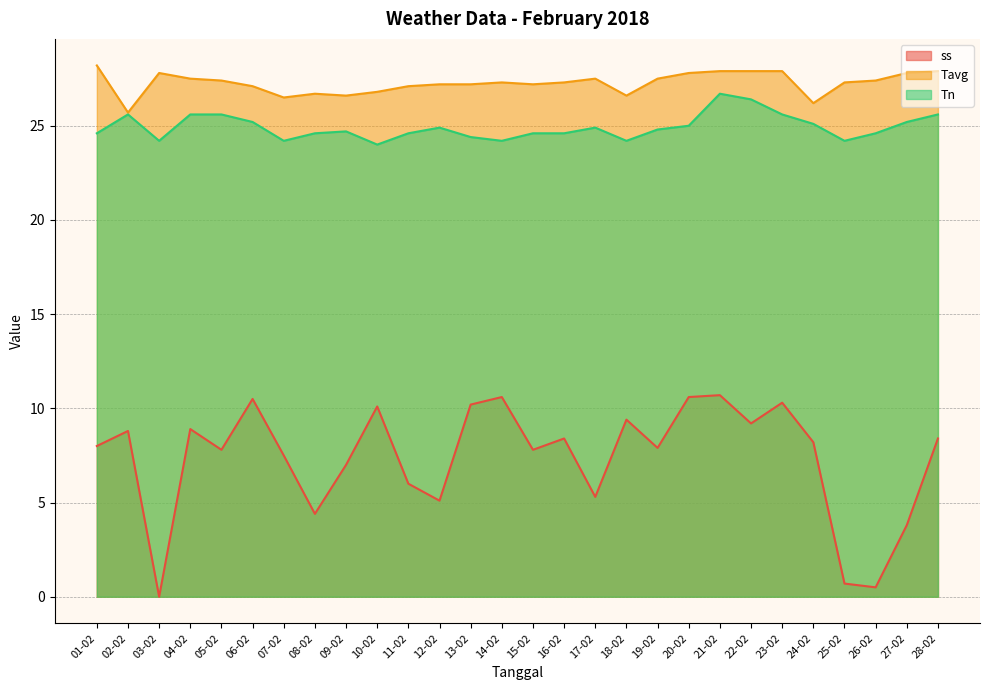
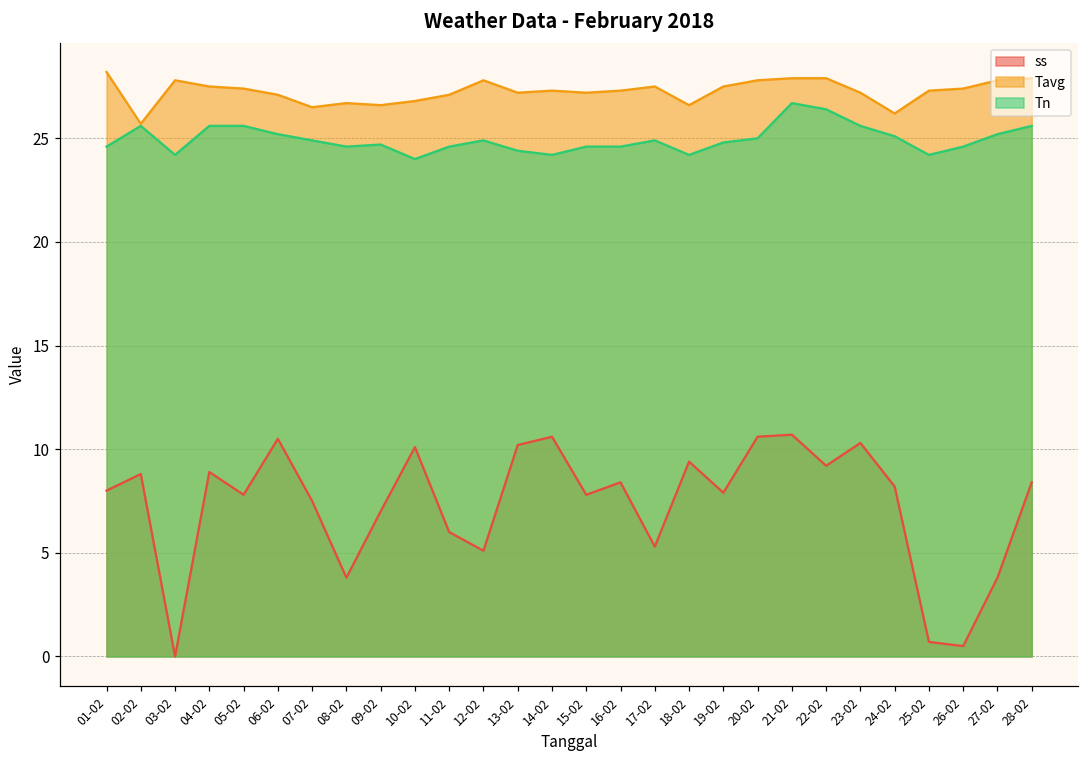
Tn, 07-02: 24.2 -> 24.9
ss, 08-02: 4.4 -> 3.8
Tavg, 12-02: 27.2 -> 27.8
Tavg, 23-02: 27.9 -> 27.2
